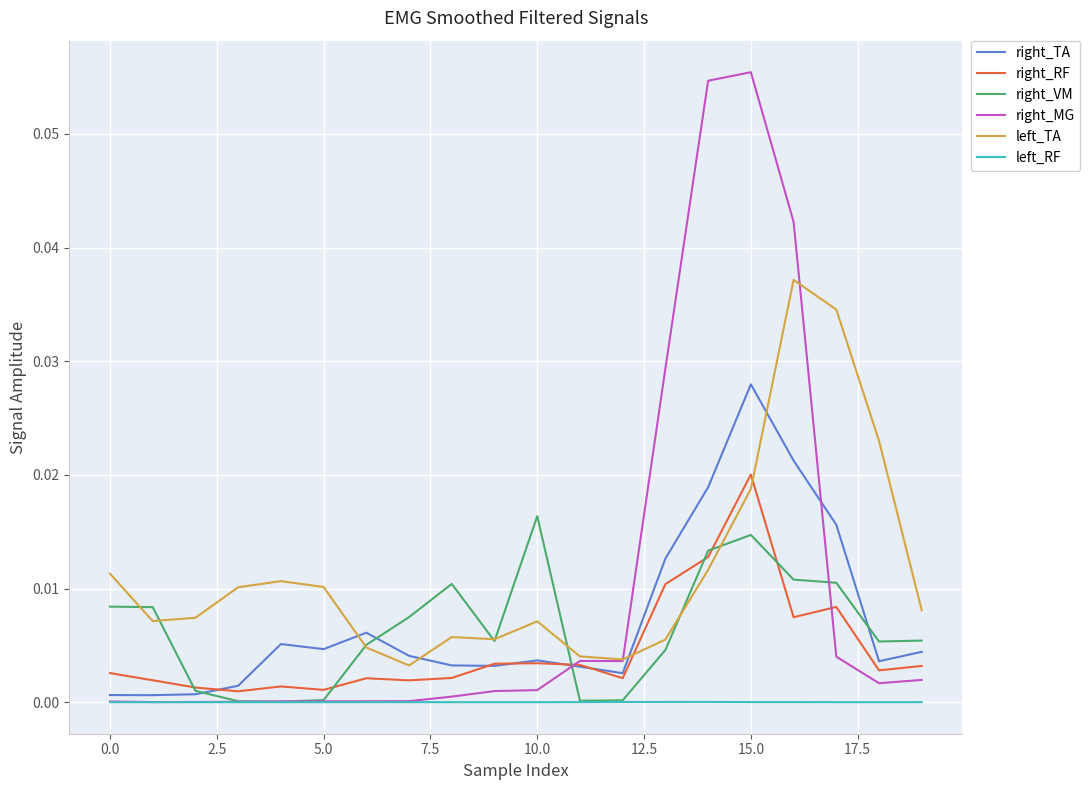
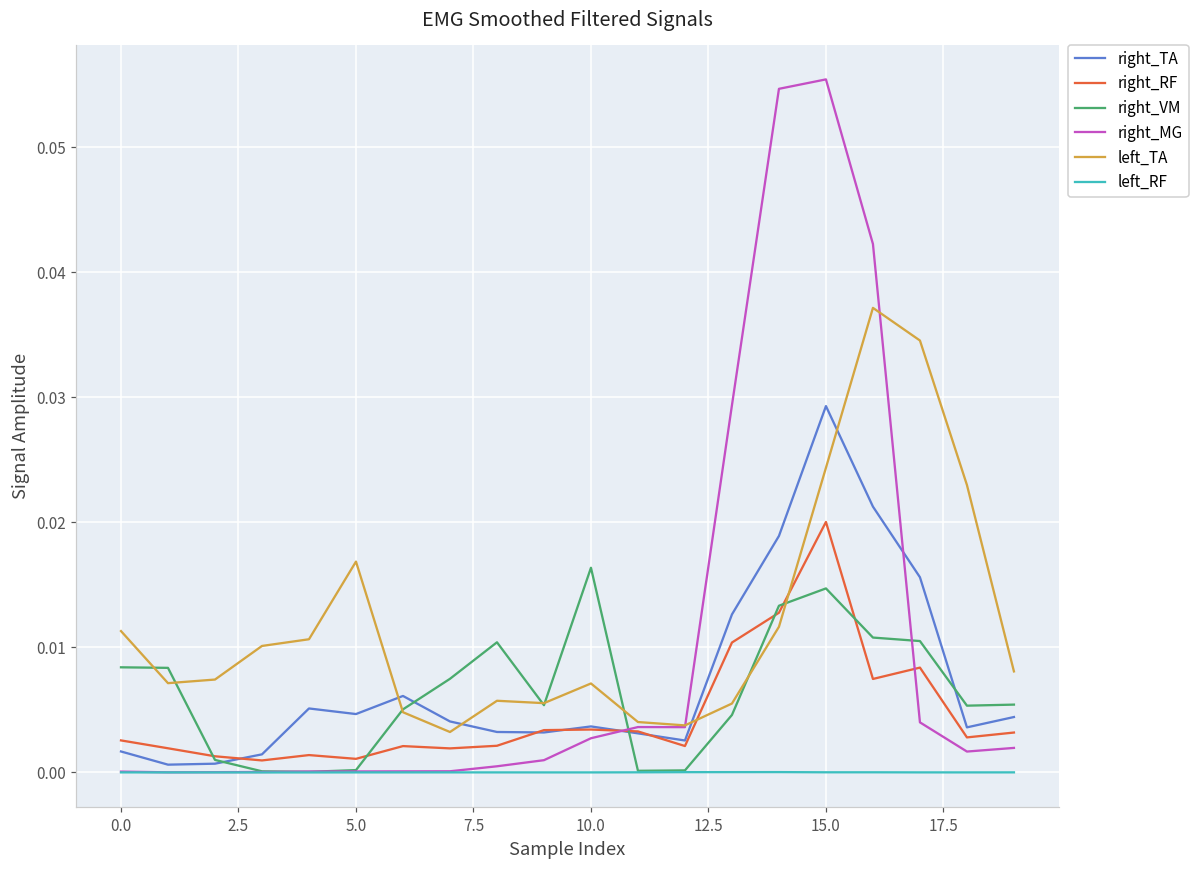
right_TA, 0.0: 0.0006 -> 0.0017
left_TA, 5.0: 0.0101 -> 0.0169
right_MG, 10.0: 0.0011 -> 0.0027
right_TA, 15.0: 0.0280 -> 0.0293
left_TA, 15.0: 0.0188 -> 0.0244
